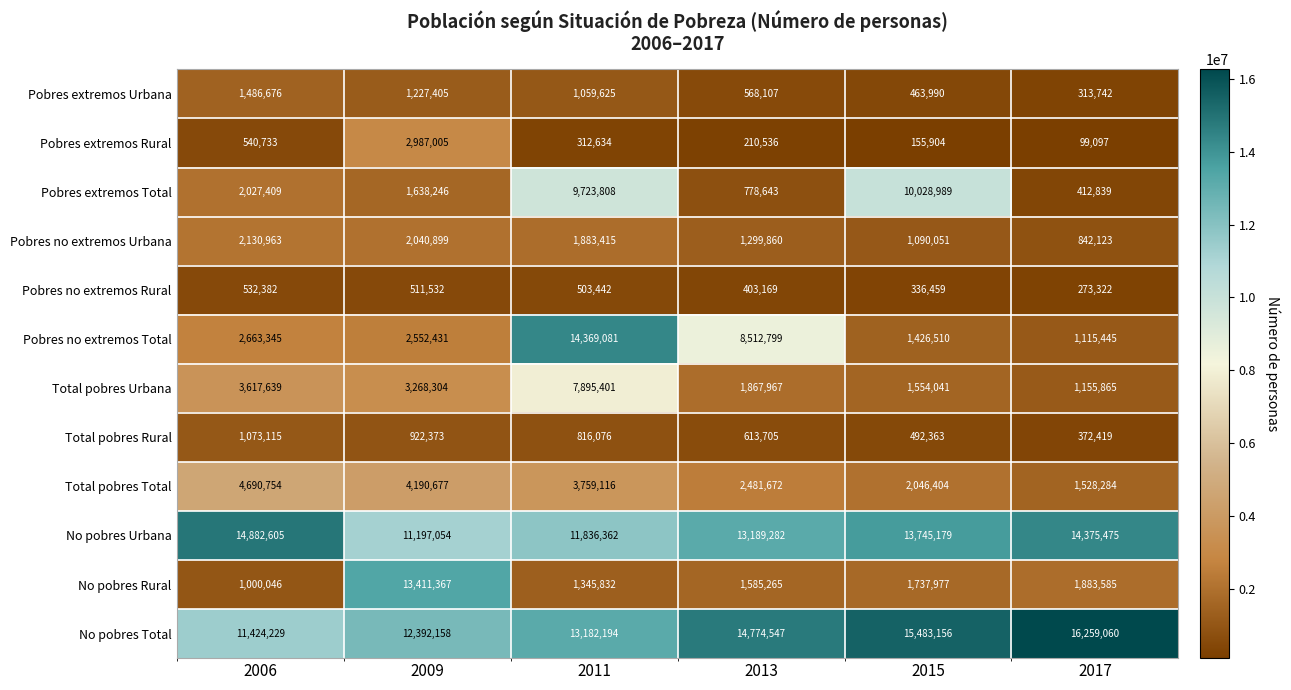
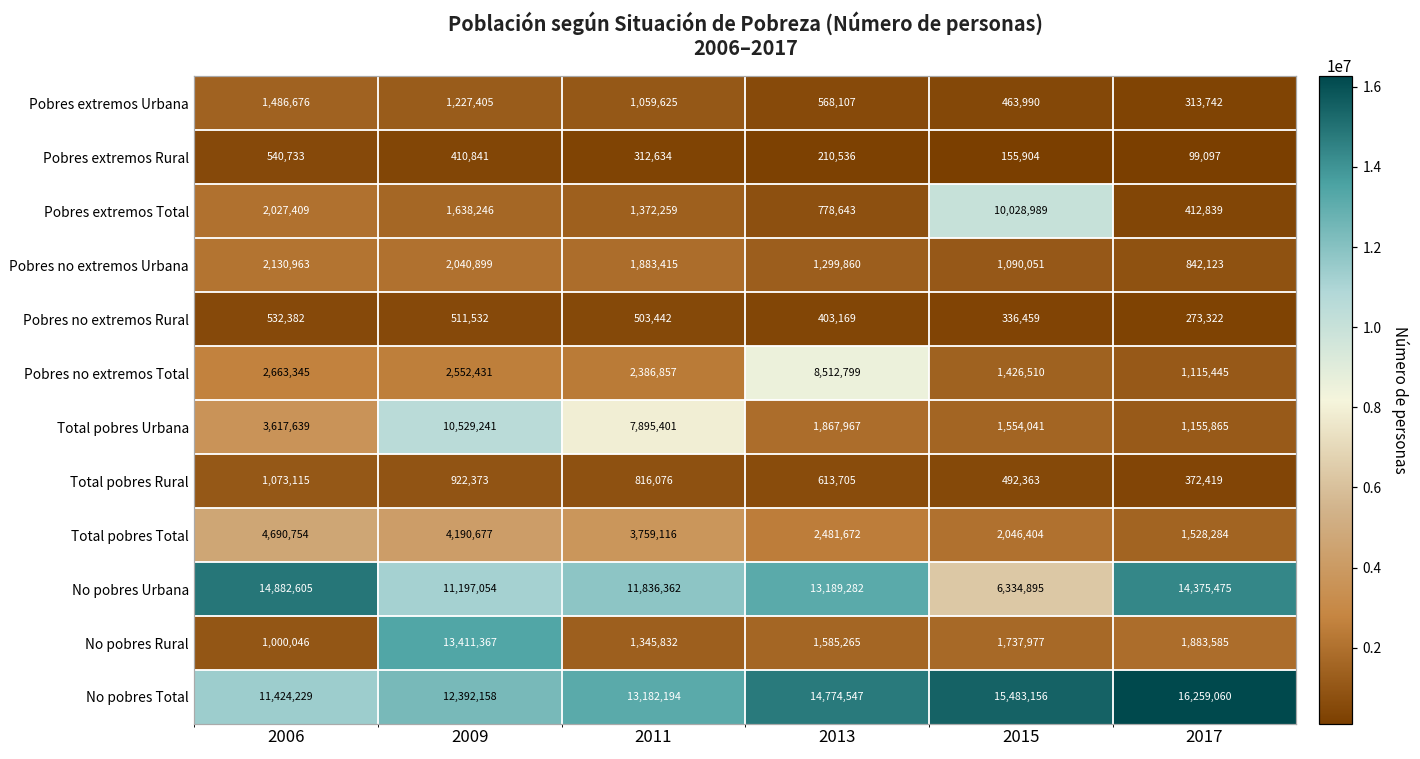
Pobres extremos Rural, 2009: 2,987,005 -> 410,841
Pobres extremos Total, 2011: 9,723,808 -> 1,372,259
Pobres no extremos Total, 2011: 14,369,081 -> 2,386,857
Total pobres Urbana, 2009: 3,268,304 -> 10,529,241
No pobres Urbana, 2015: 13,745,179 -> 6,334,895
